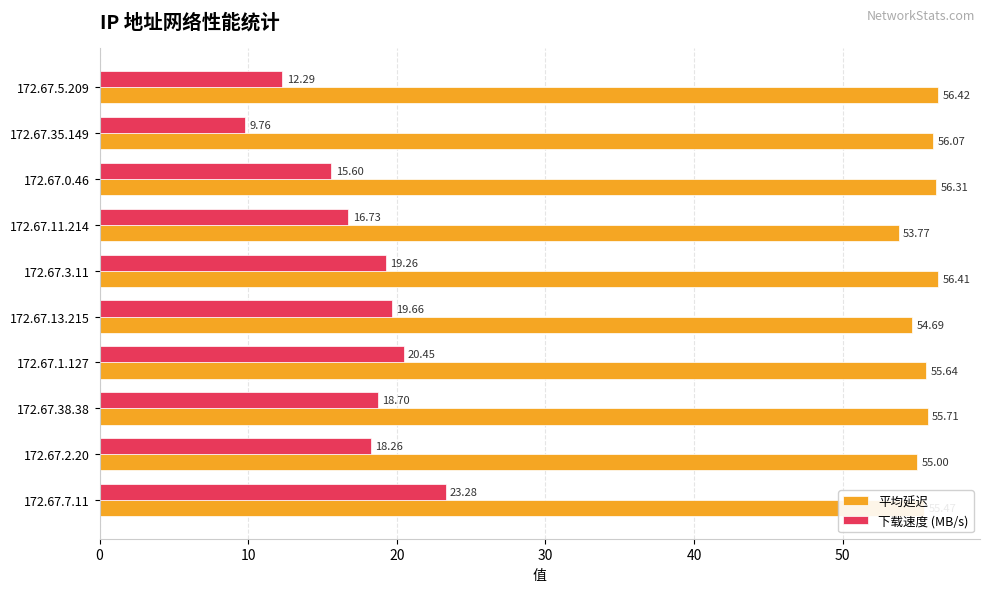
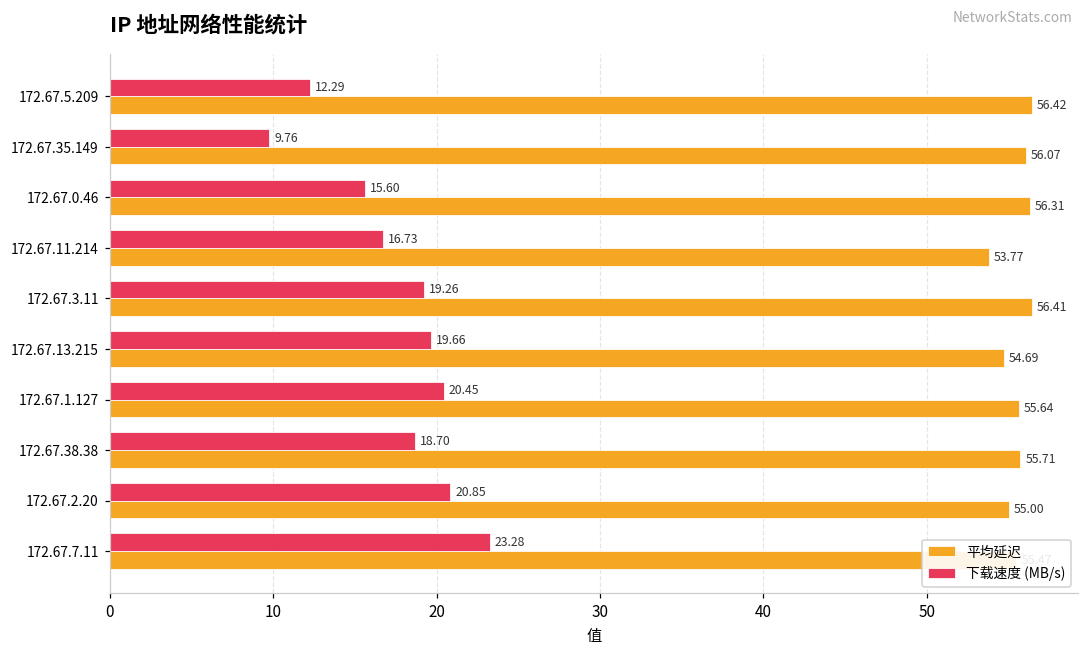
下载速度 (MB/s), 172.67.2.20: 18.26 -> 20.85
